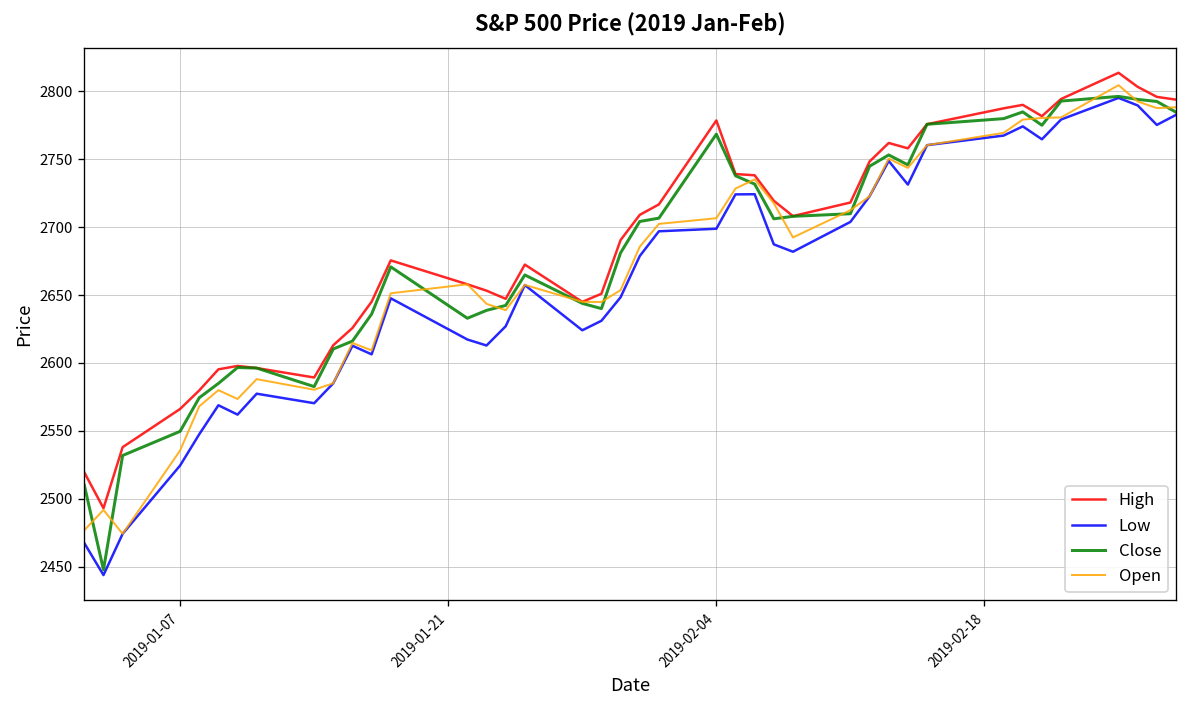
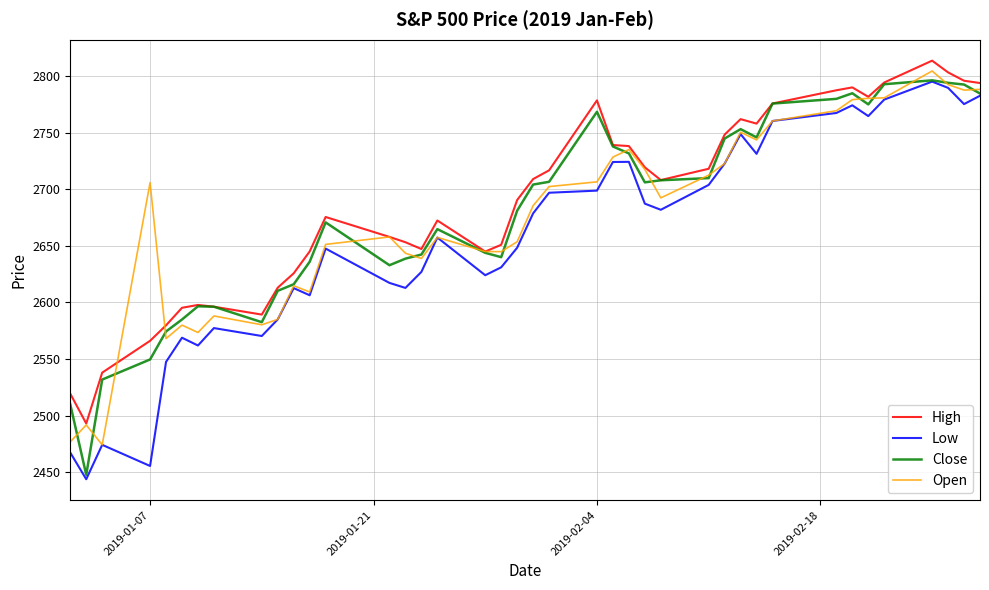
Low, 2019-01-07: 2525 -> 2456
Open, 2019-01-07: 2536 -> 2706
